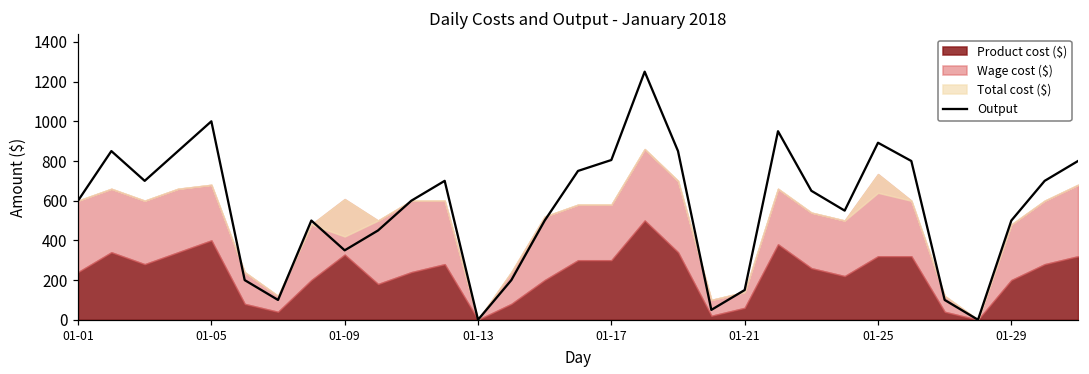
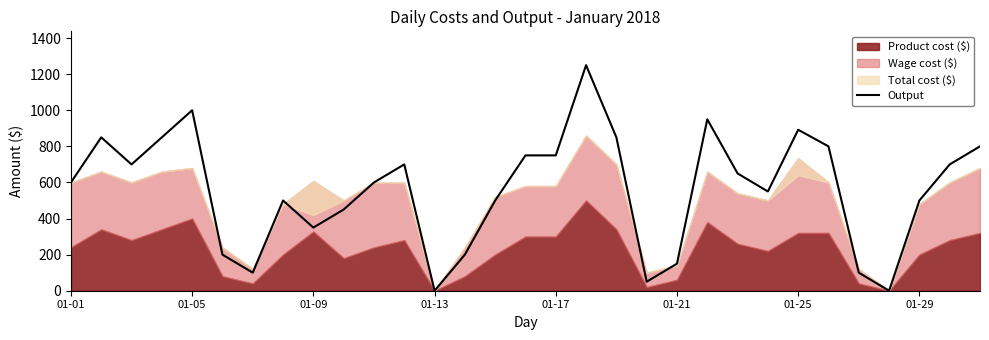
Output, 01-17: 810 -> 750
